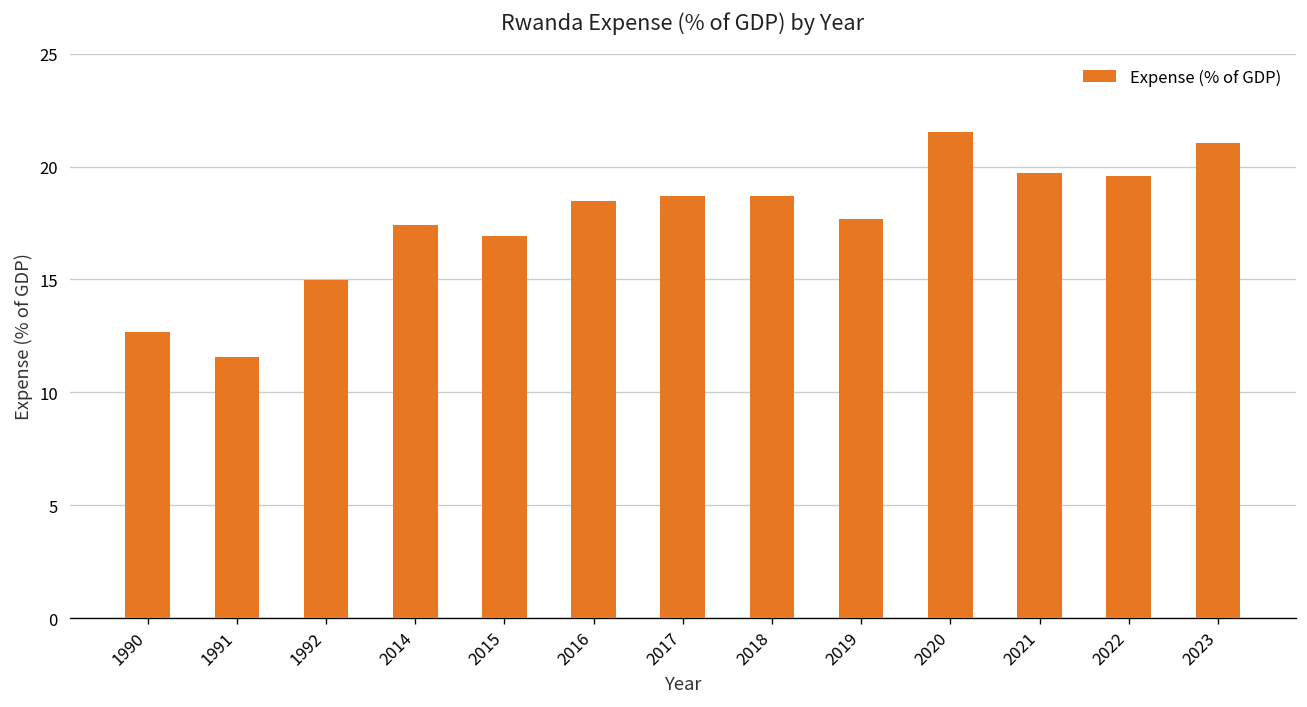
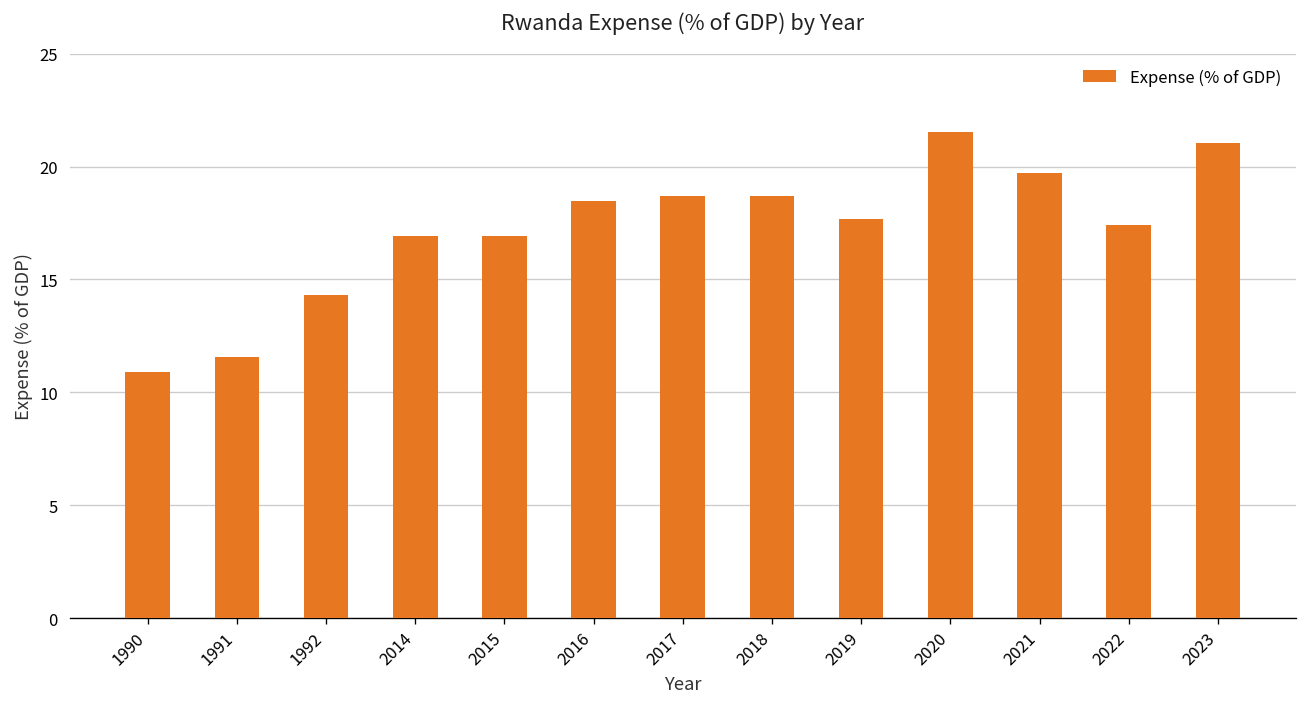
1990: 12.7 -> 10.9
1992: 15.0 -> 14.3
2014: 17.4 -> 16.9
2022: 19.6 -> 17.4
